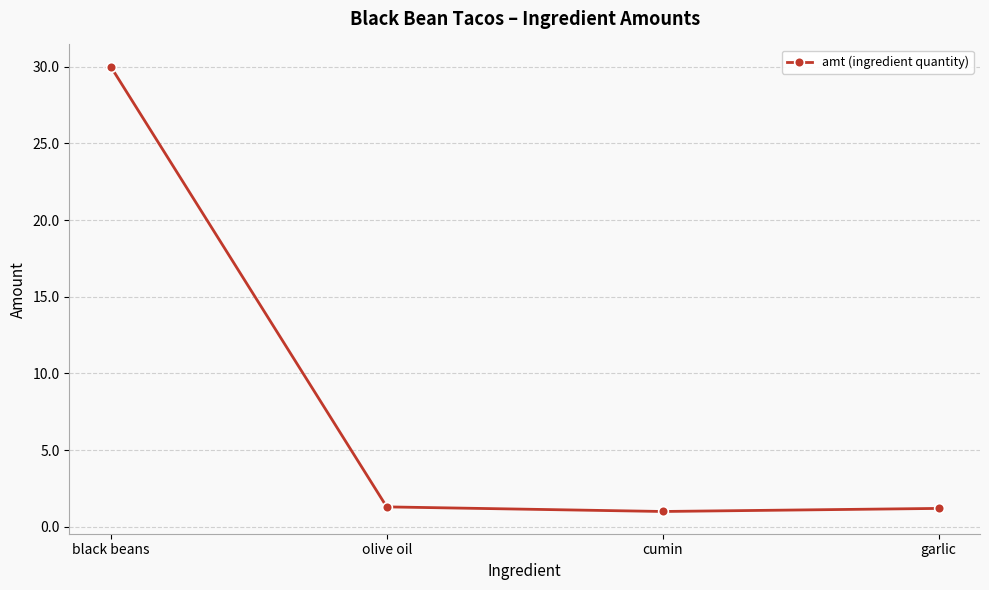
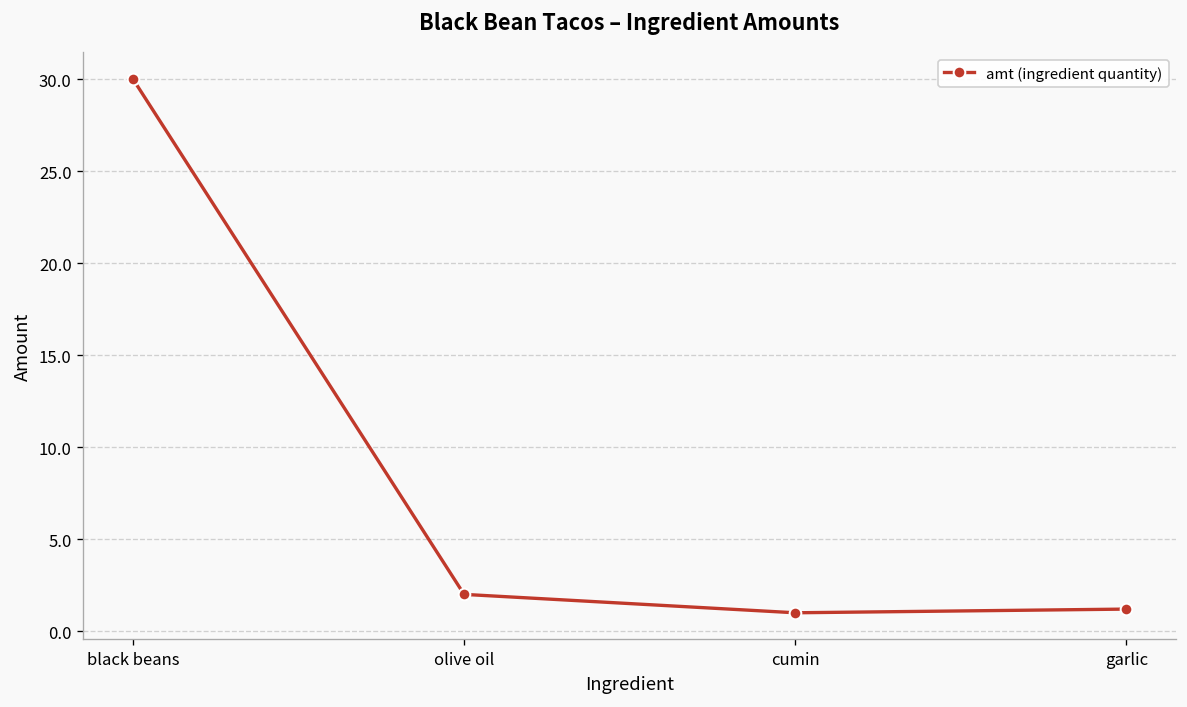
olive oil: 1.3 -> 2.0
